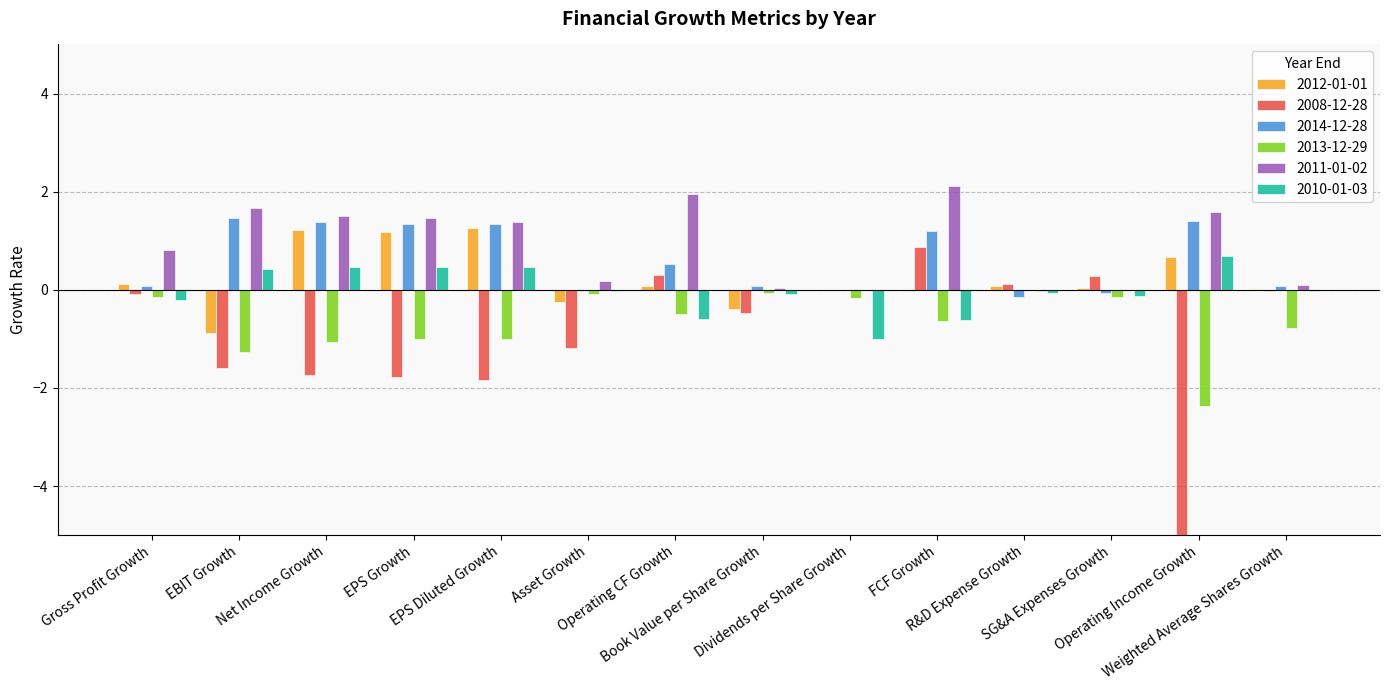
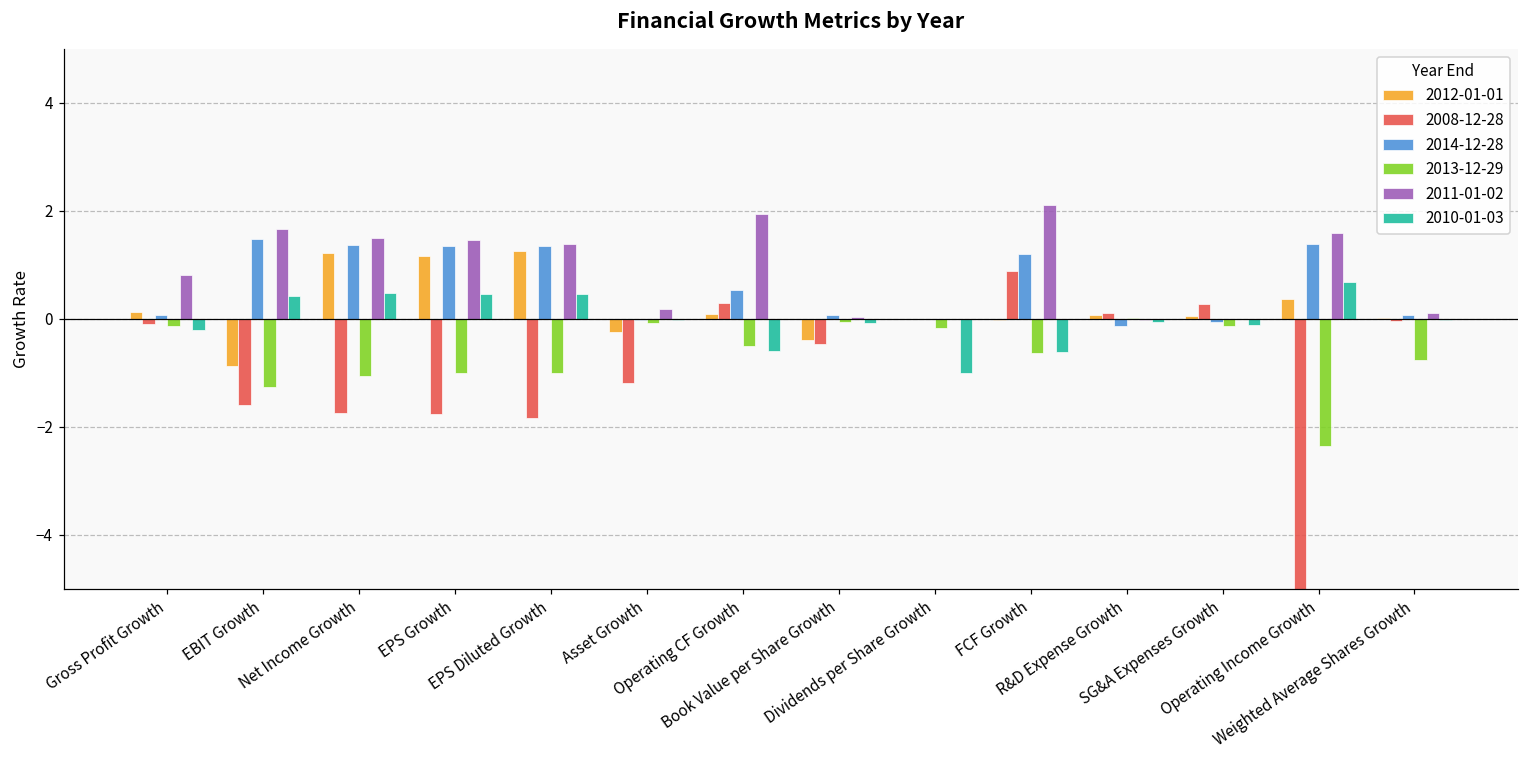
2012-01-01, Operating Income Growth: 0.7 -> 0.4
